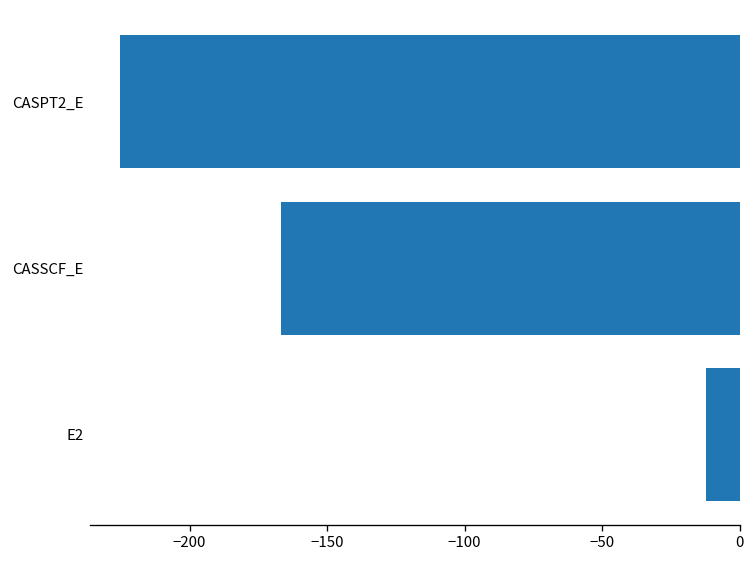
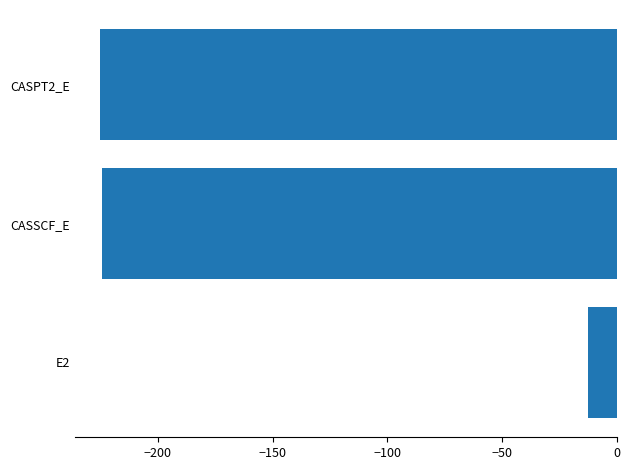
CASSCF_E: -167 -> -225
